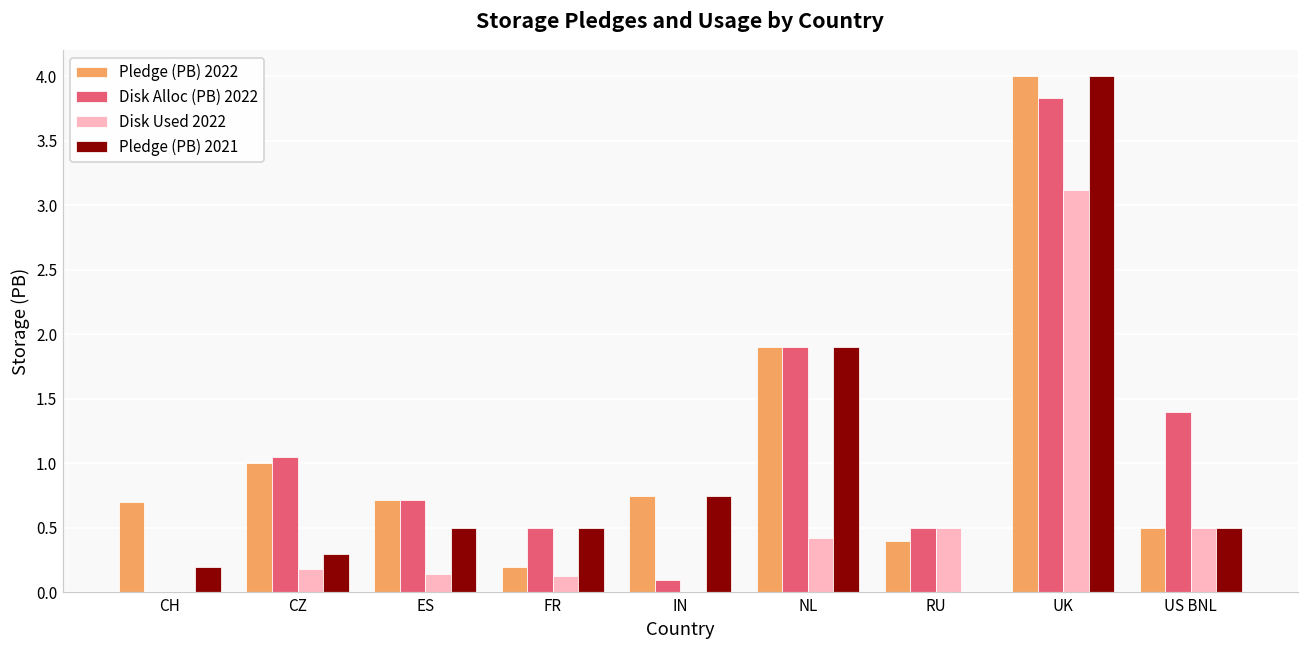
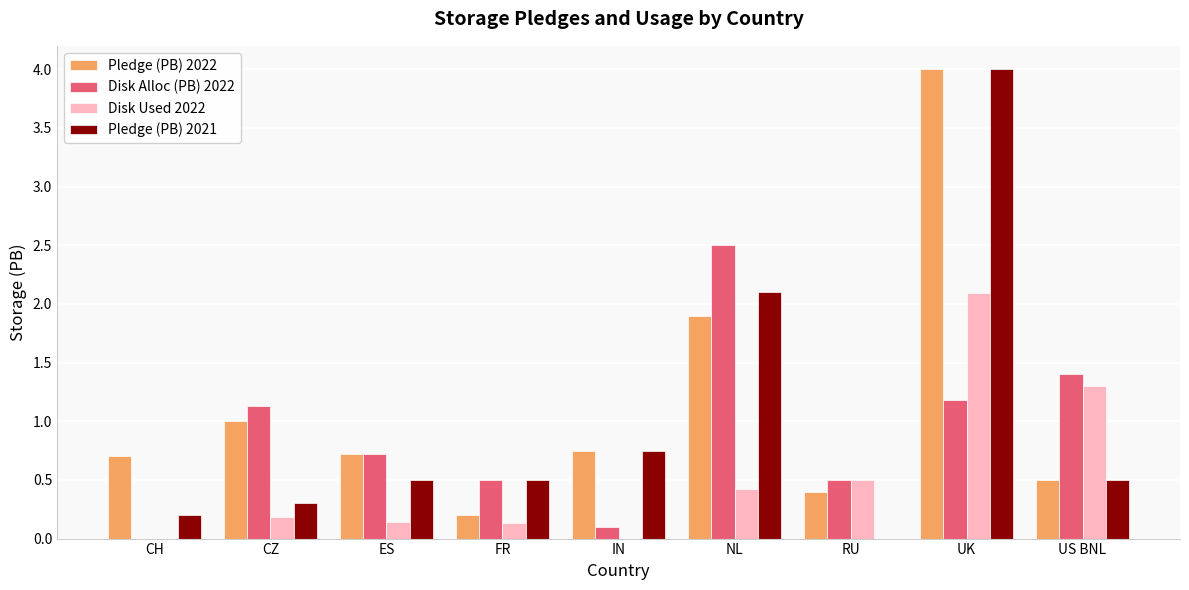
Disk Alloc (PB) 2022, CZ: 1.05 -> 1.13
Disk Alloc (PB) 2022, NL: 1.9 -> 2.5
Pledge (PB) 2021, NL: 1.9 -> 2.1
Disk Alloc (PB) 2022, UK: 3.83 -> 1.18
Disk Used 2022, UK: 3.12 -> 2.09
Disk Used 2022, US BNL: 0.5 -> 1.3
